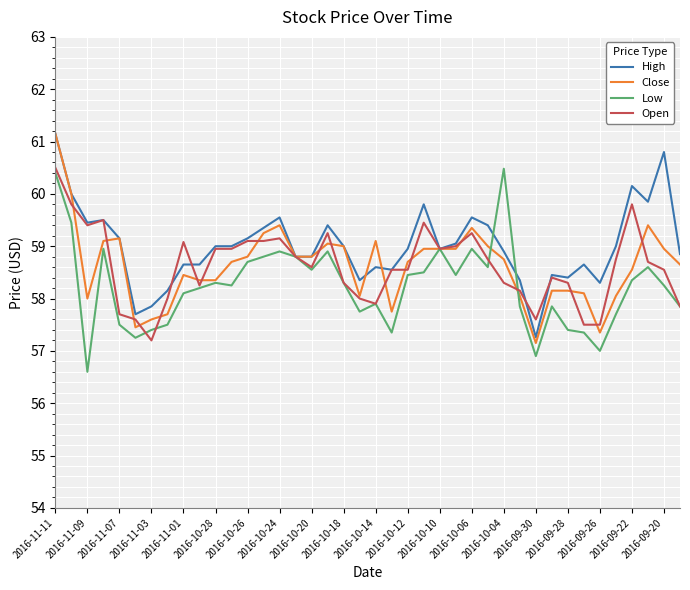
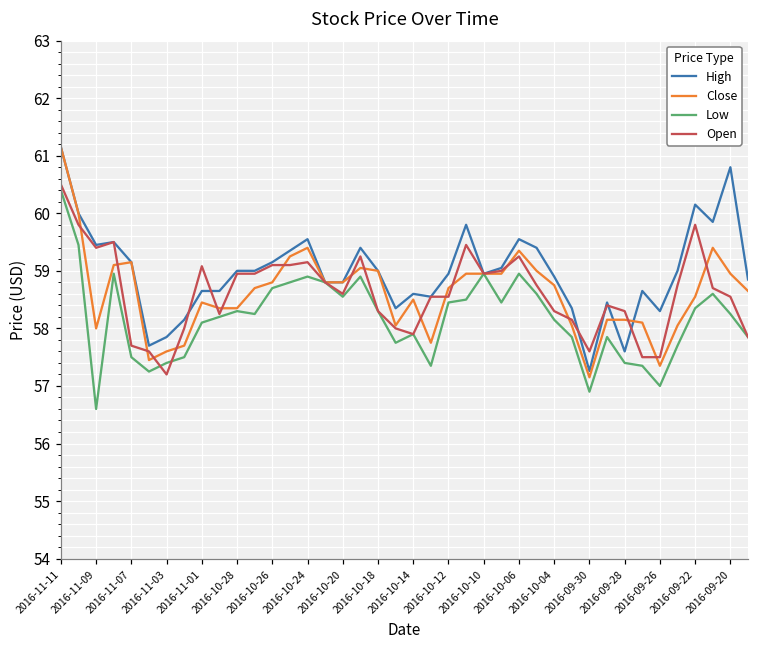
Close, 2016-10-14: 59.1 -> 58.5
Low, 2016-10-04: 60.5 -> 58.2
High, 2016-09-28: 58.4 -> 57.6
